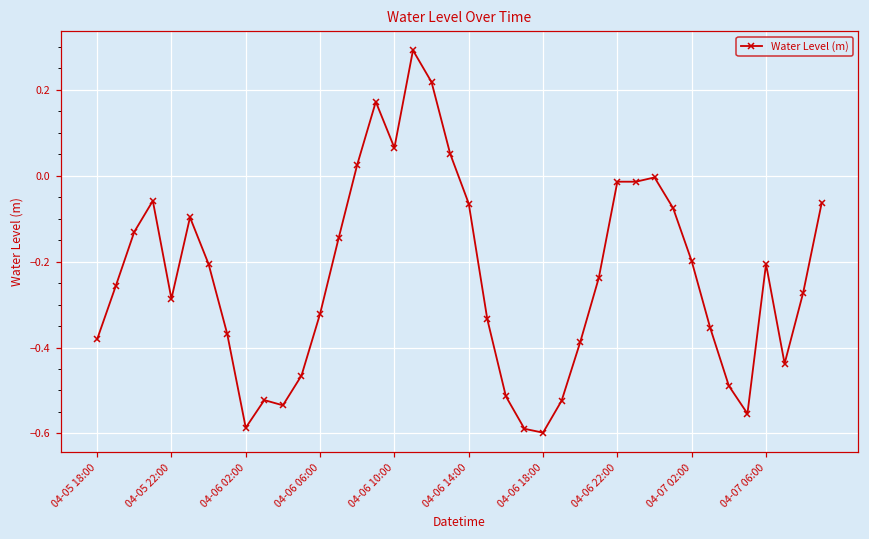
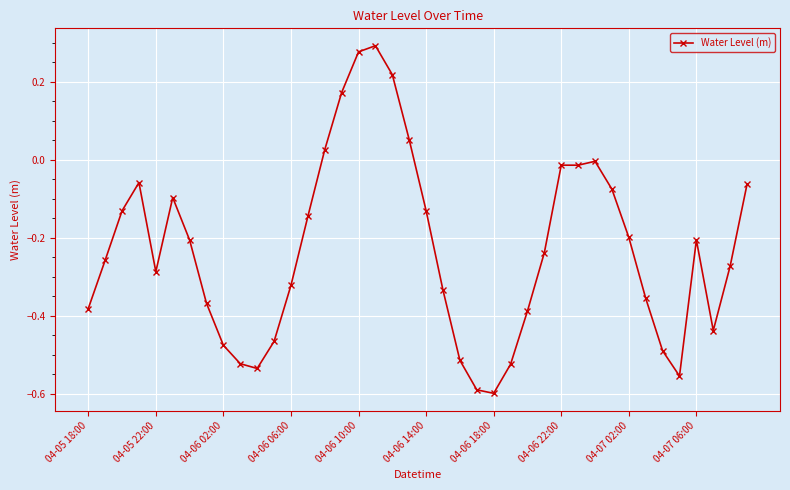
04-06 02:00: -0.59 -> -0.48
04-06 10:00: 0.07 -> 0.28
04-06 14:00: -0.06 -> -0.13
